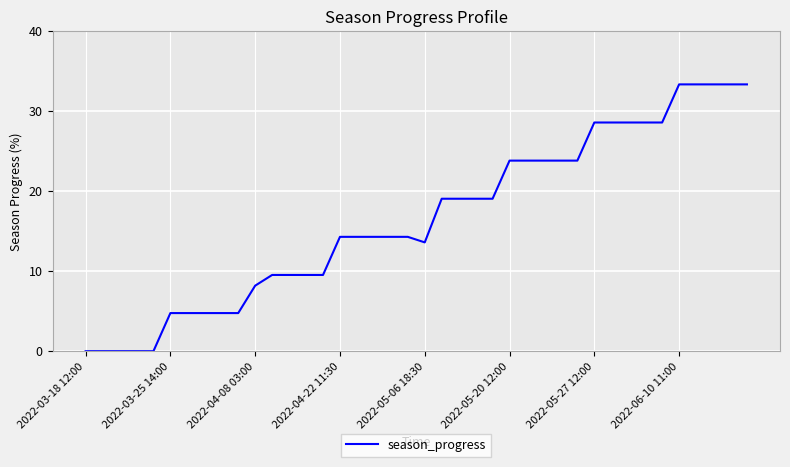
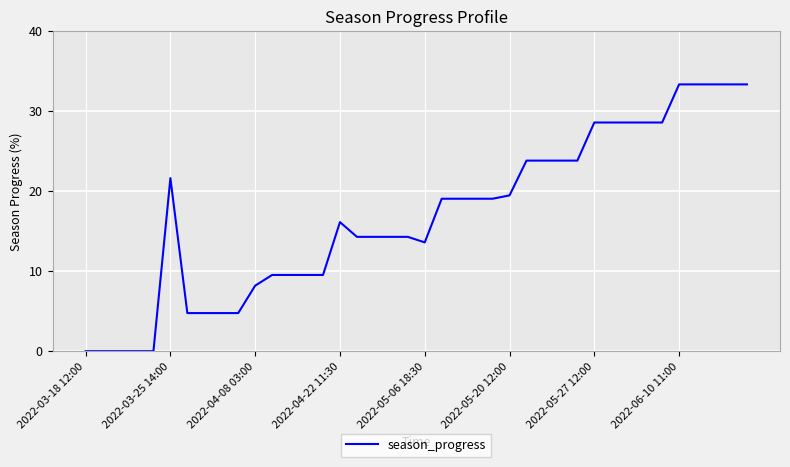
2022-03-25 14:00: 5 -> 22
2022-04-22 11:30: 14 -> 16
2022-05-20 12:00: 24 -> 19
